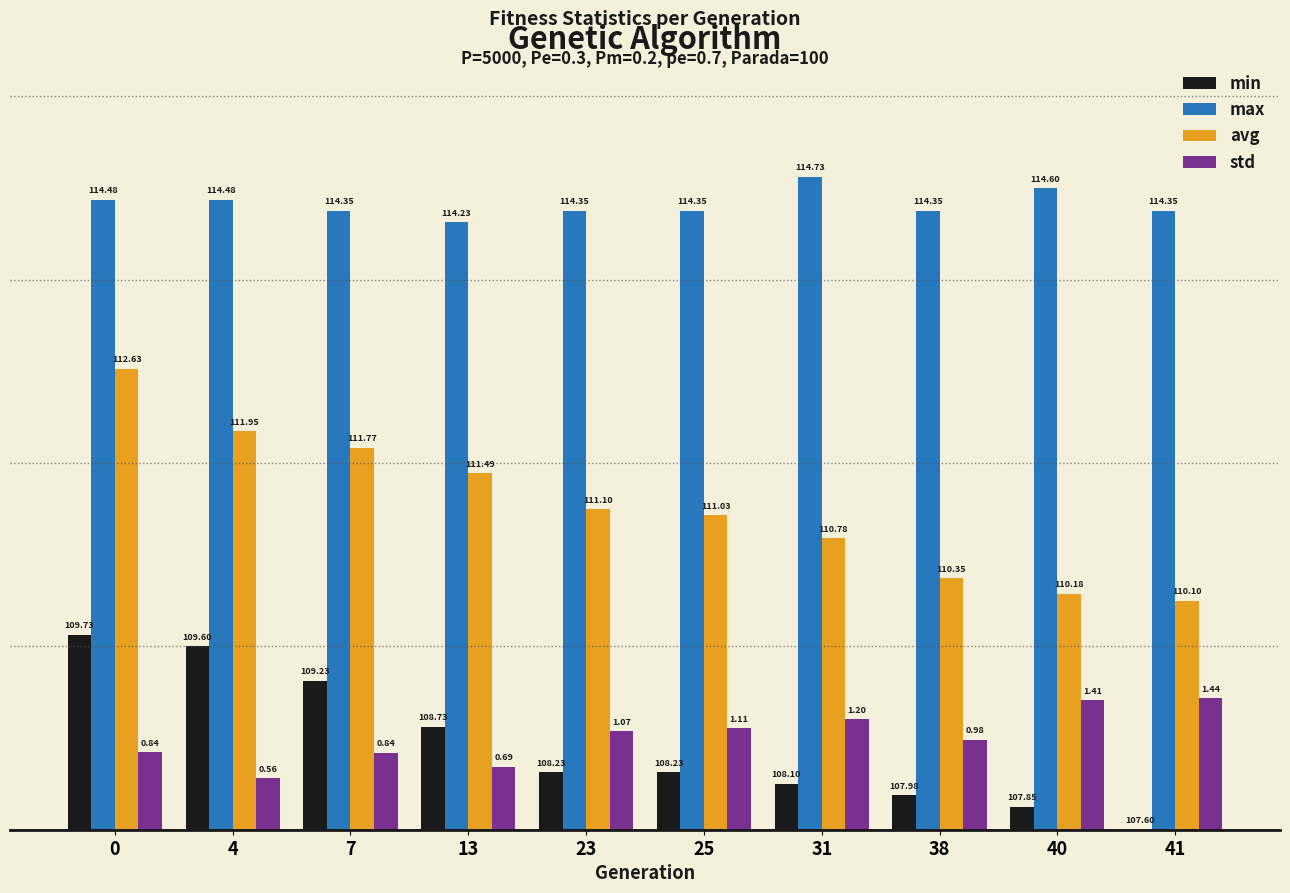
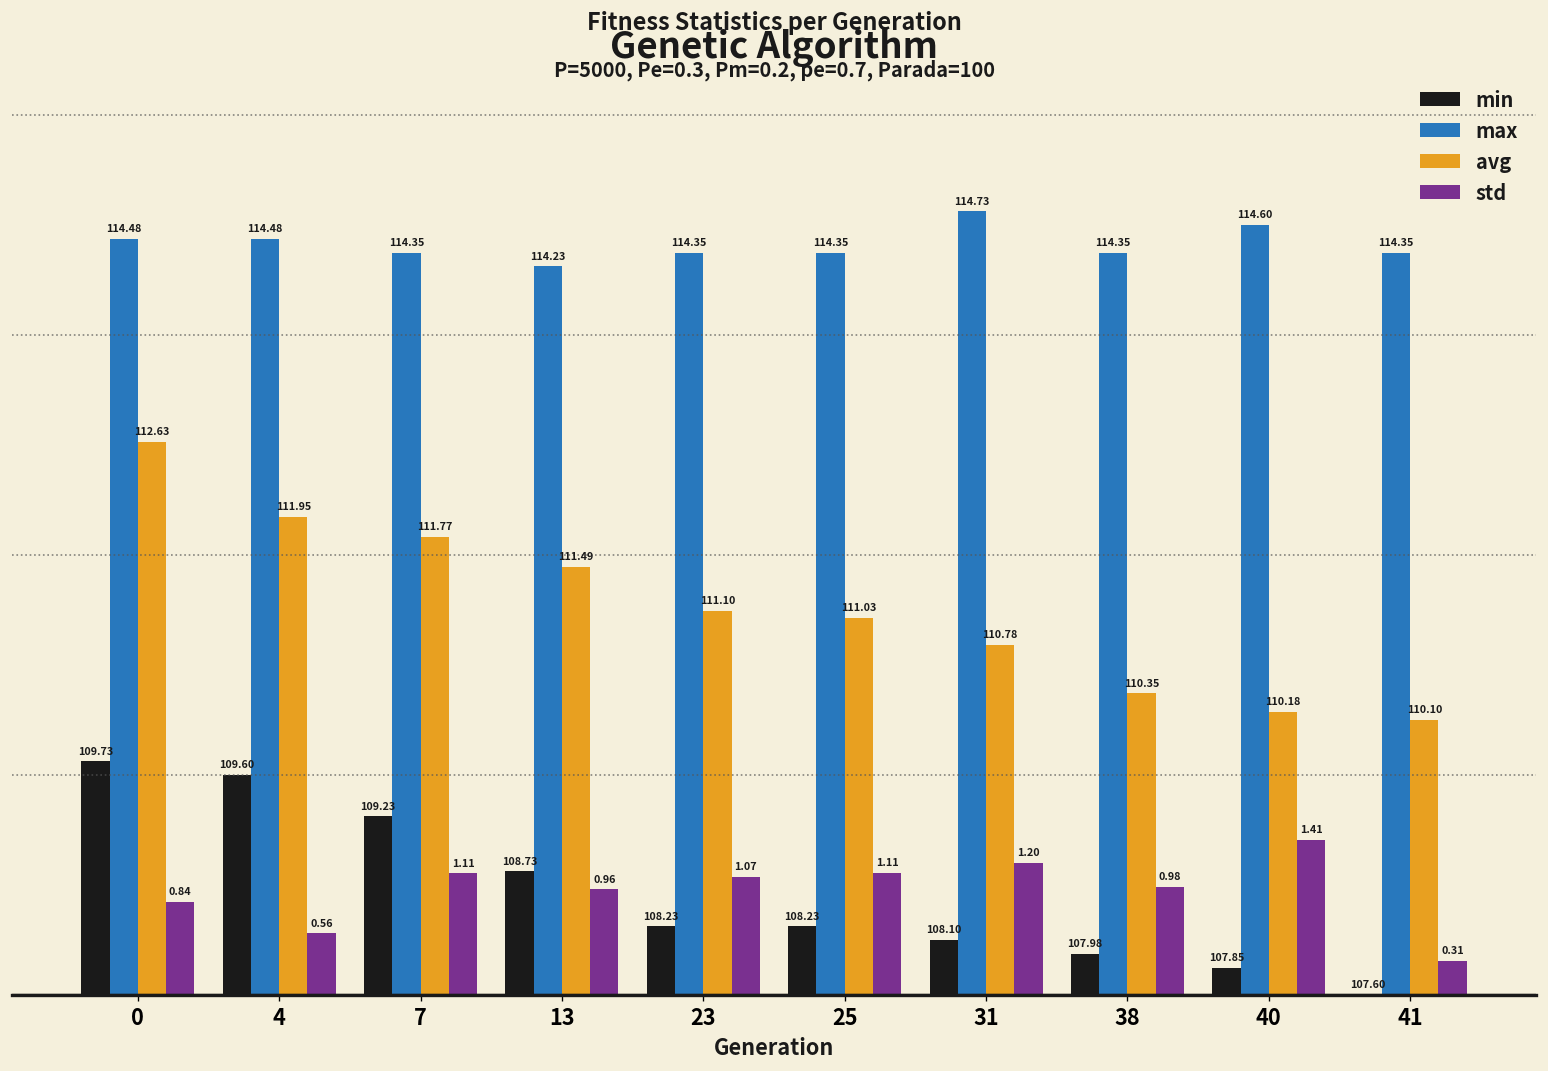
std, 7: 0.84 -> 1.11
std, 13: 0.69 -> 0.96
std, 41: 1.44 -> 0.31
